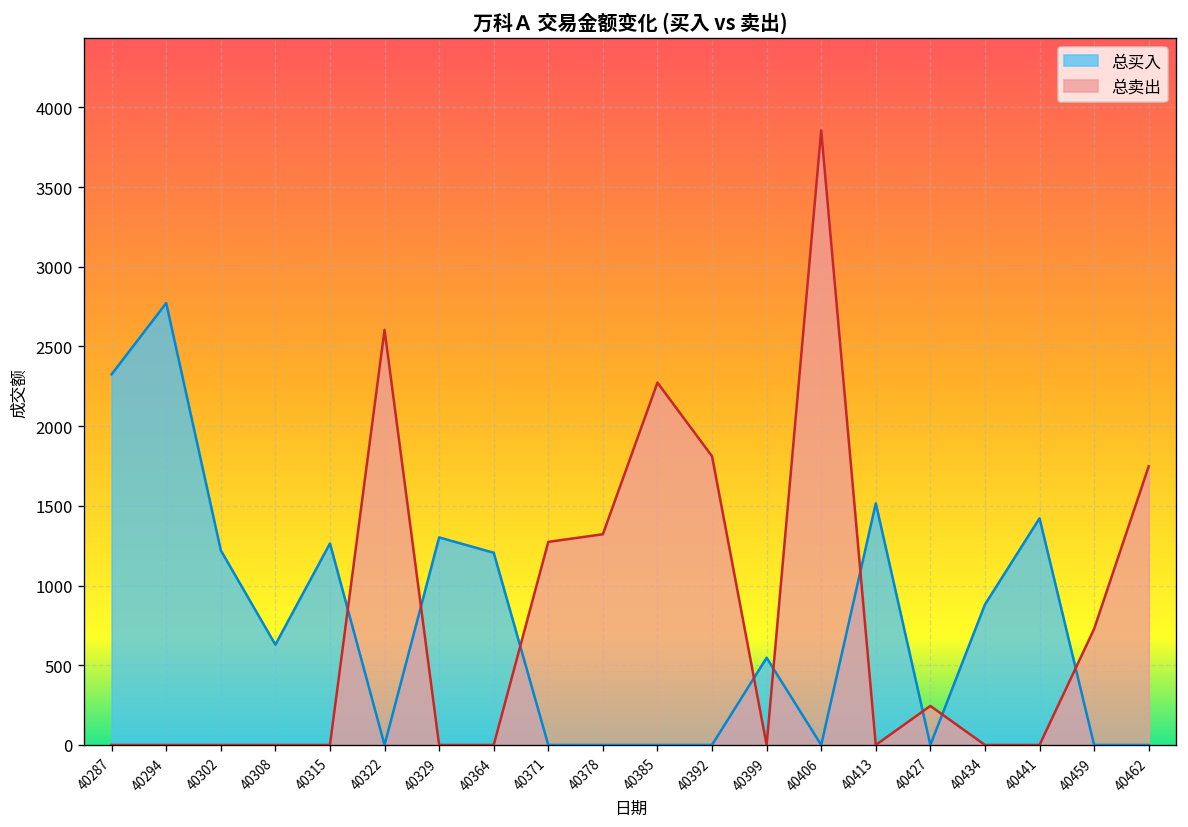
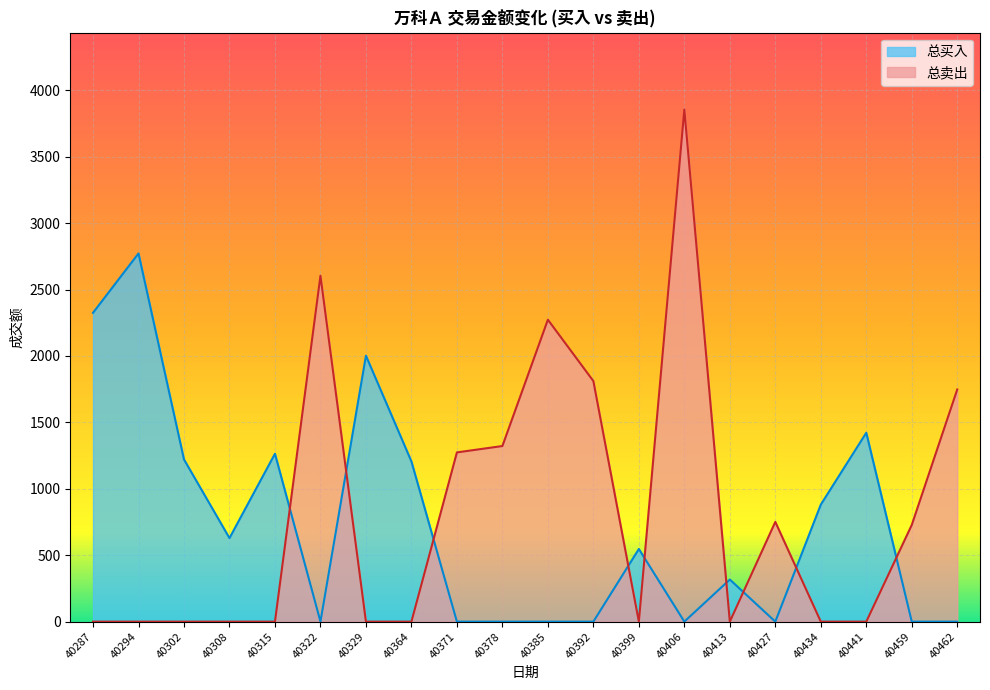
总买入, 40329: 1300 -> 2000
总买入, 40413: 1520 -> 320
总卖出, 40427: 250 -> 750
